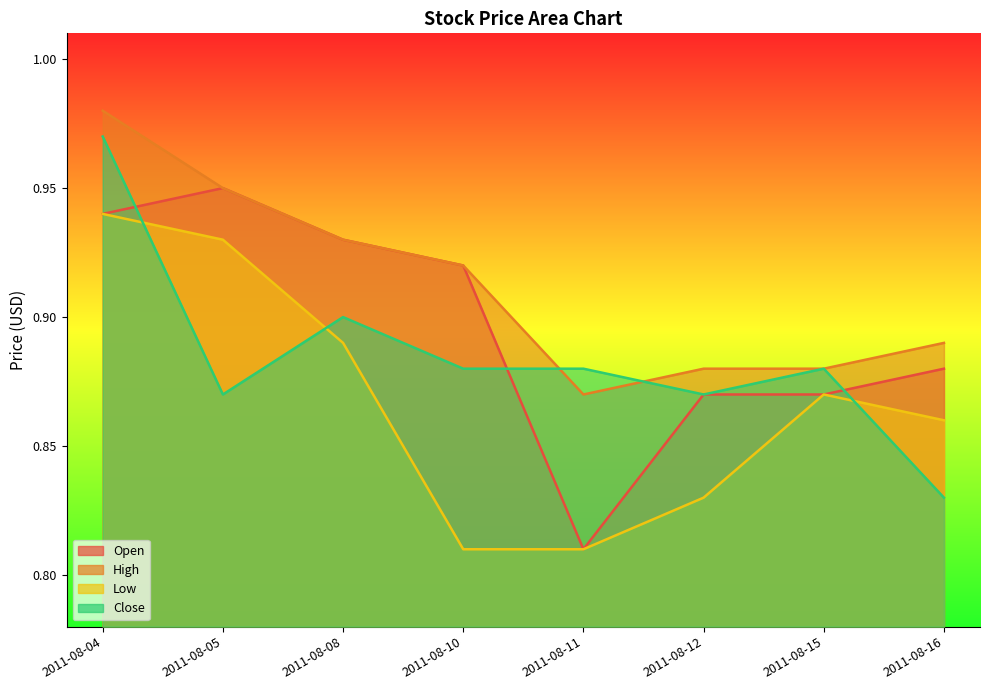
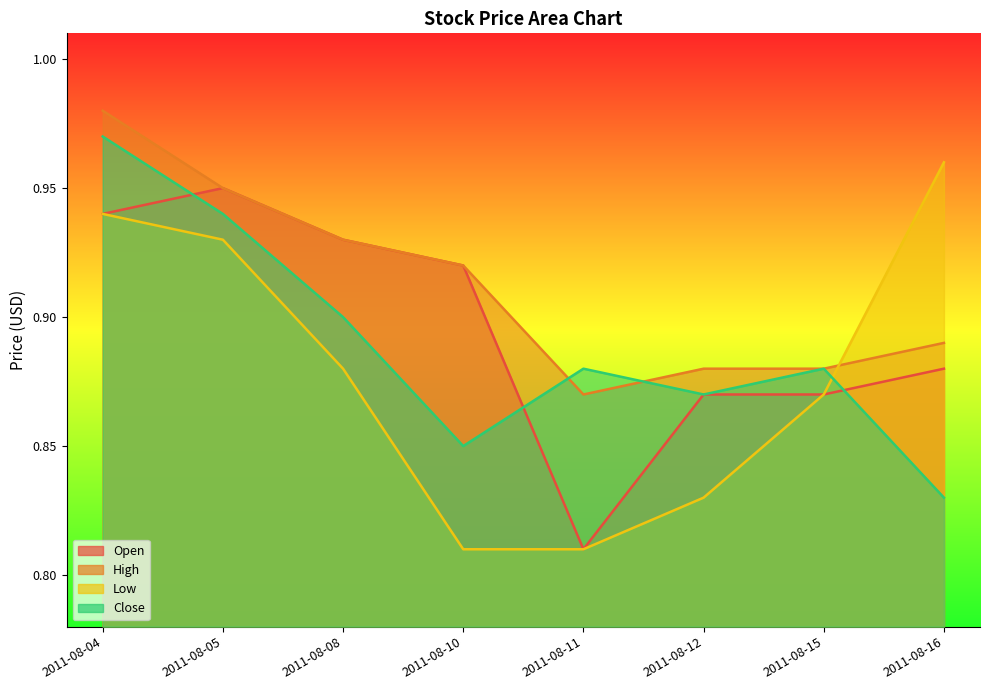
Close, 2011-08-05: 0.87 -> 0.94
Low, 2011-08-08: 0.89 -> 0.88
Close, 2011-08-10: 0.88 -> 0.85
Low, 2011-08-16: 0.86 -> 0.96
